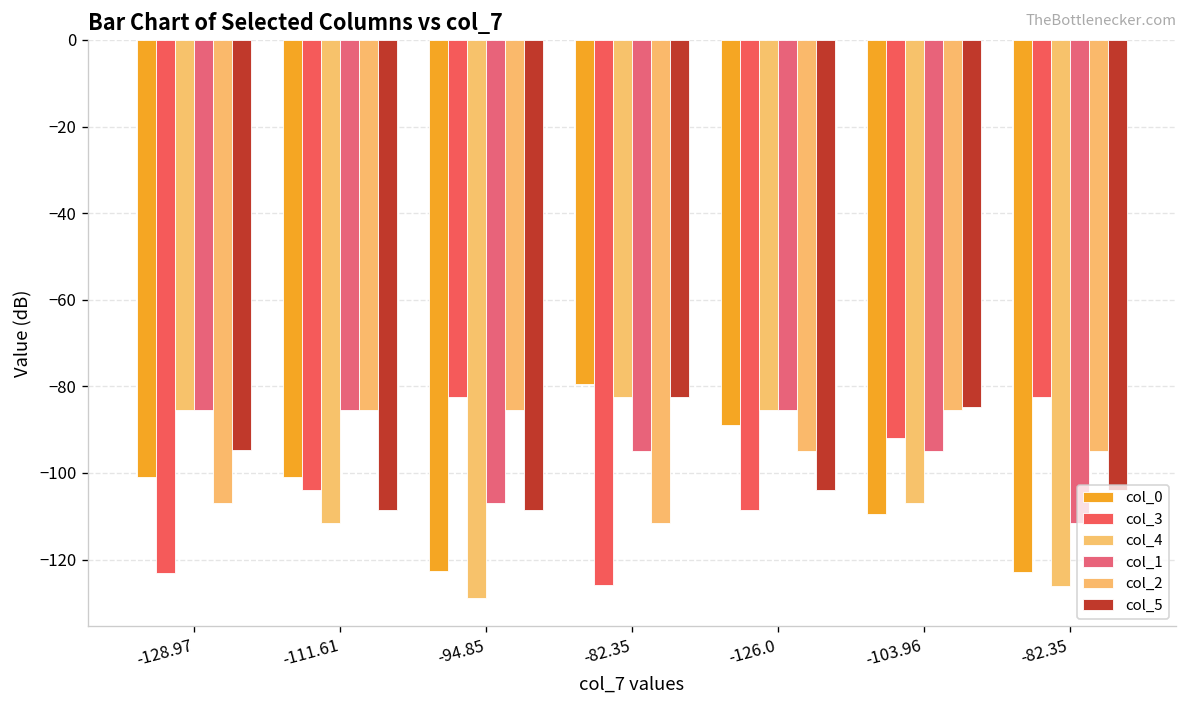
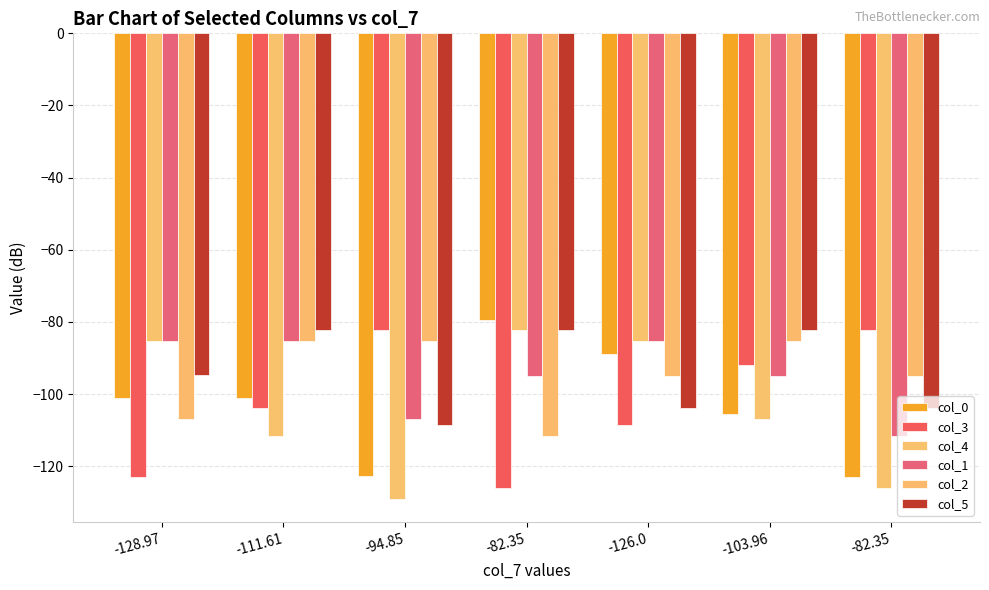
col_5, -111.61: -109 -> -82
col_0, -103.96: -109 -> -106
col_5, -103.96: -85 -> -82
